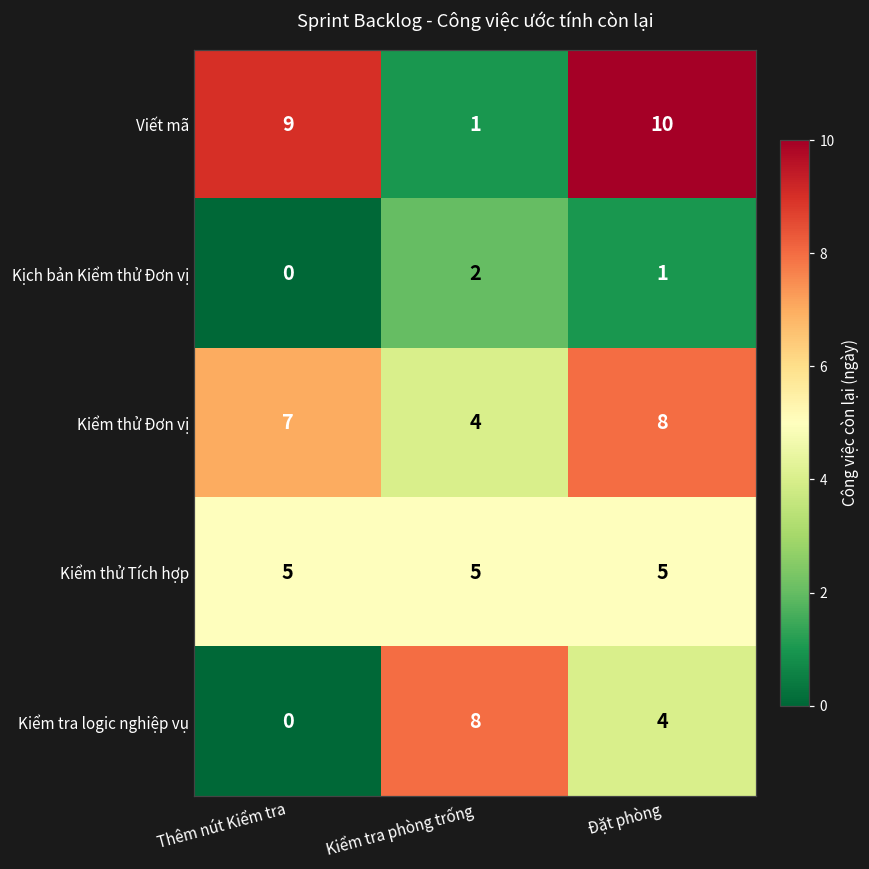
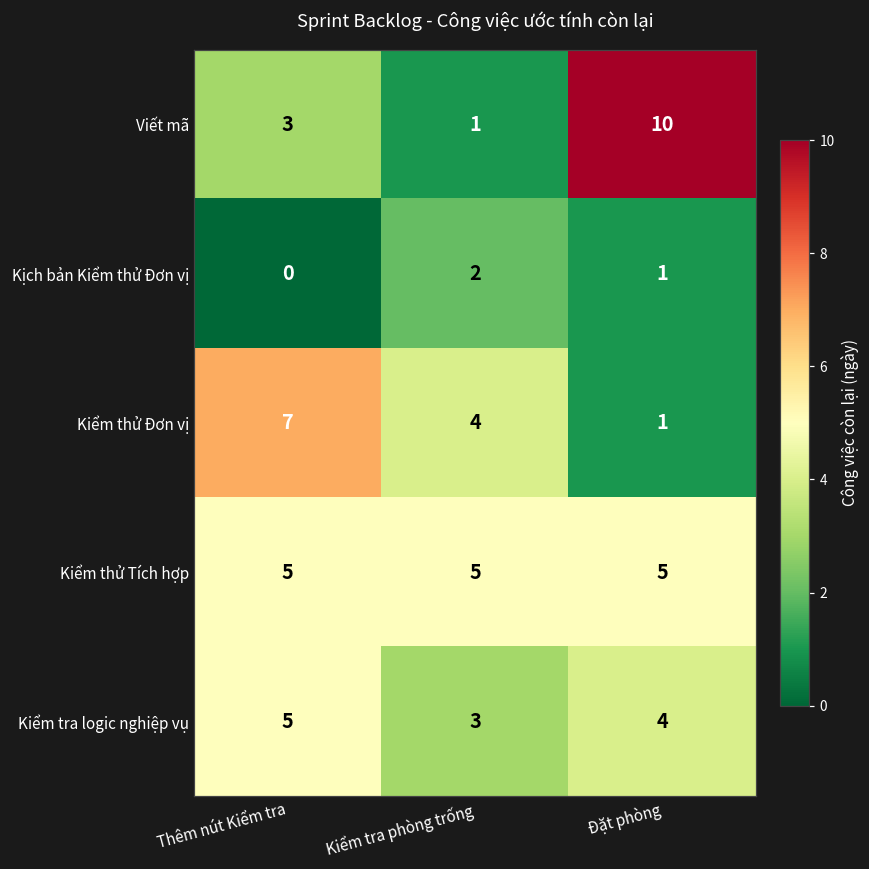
Viết mã, Thêm nút Kiểm tra: 9 -> 3
Kiểm thử Đơn vị, Đặt phòng: 8 -> 1
Kiểm tra logic nghiệp vụ, Thêm nút Kiểm tra: 0 -> 5
Kiểm tra logic nghiệp vụ, Kiểm tra phòng trống: 8 -> 3
